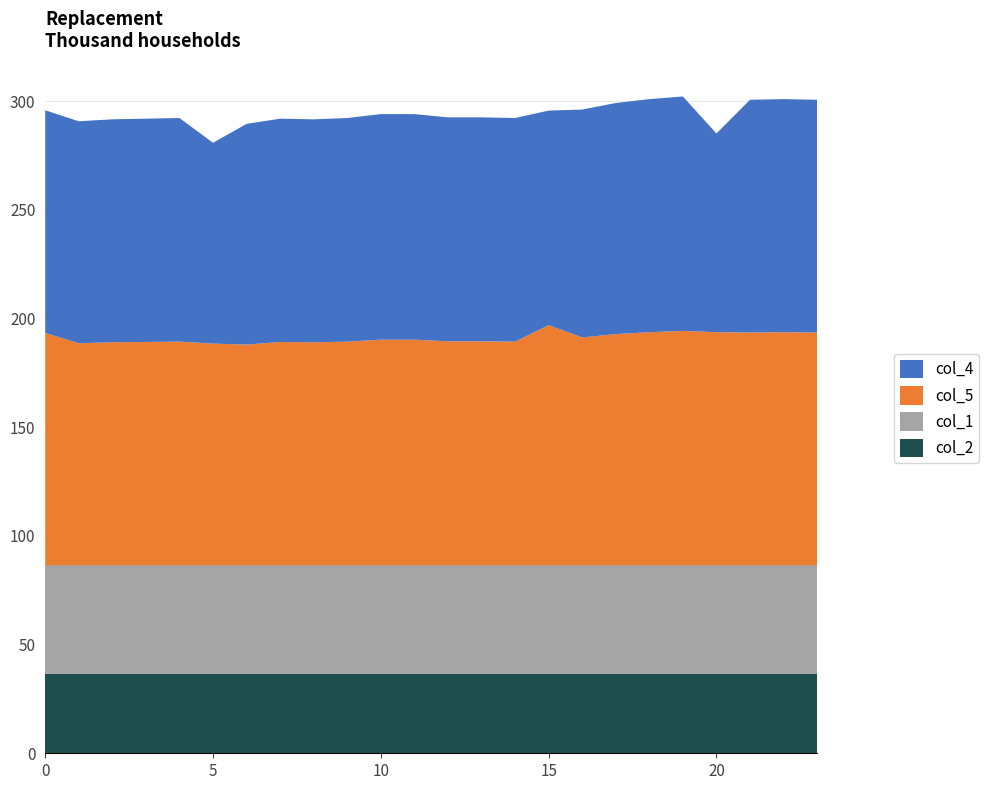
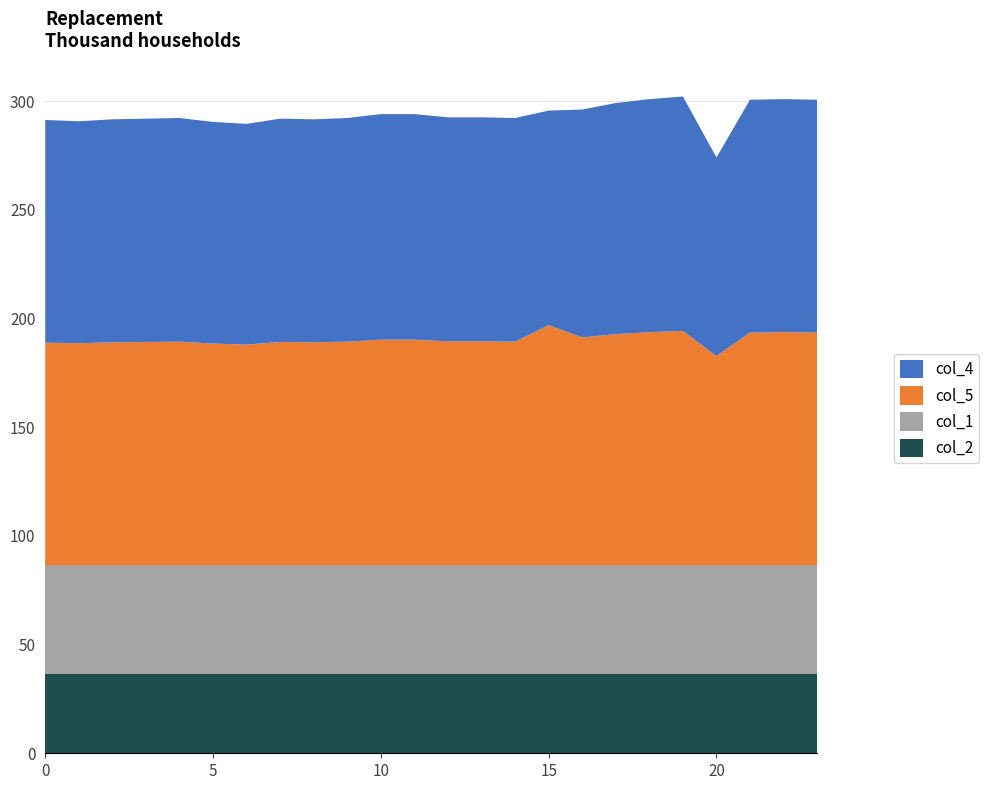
col_5, 0: 107 -> 102
col_4, 5: 92 -> 102
col_5, 20: 107 -> 96
